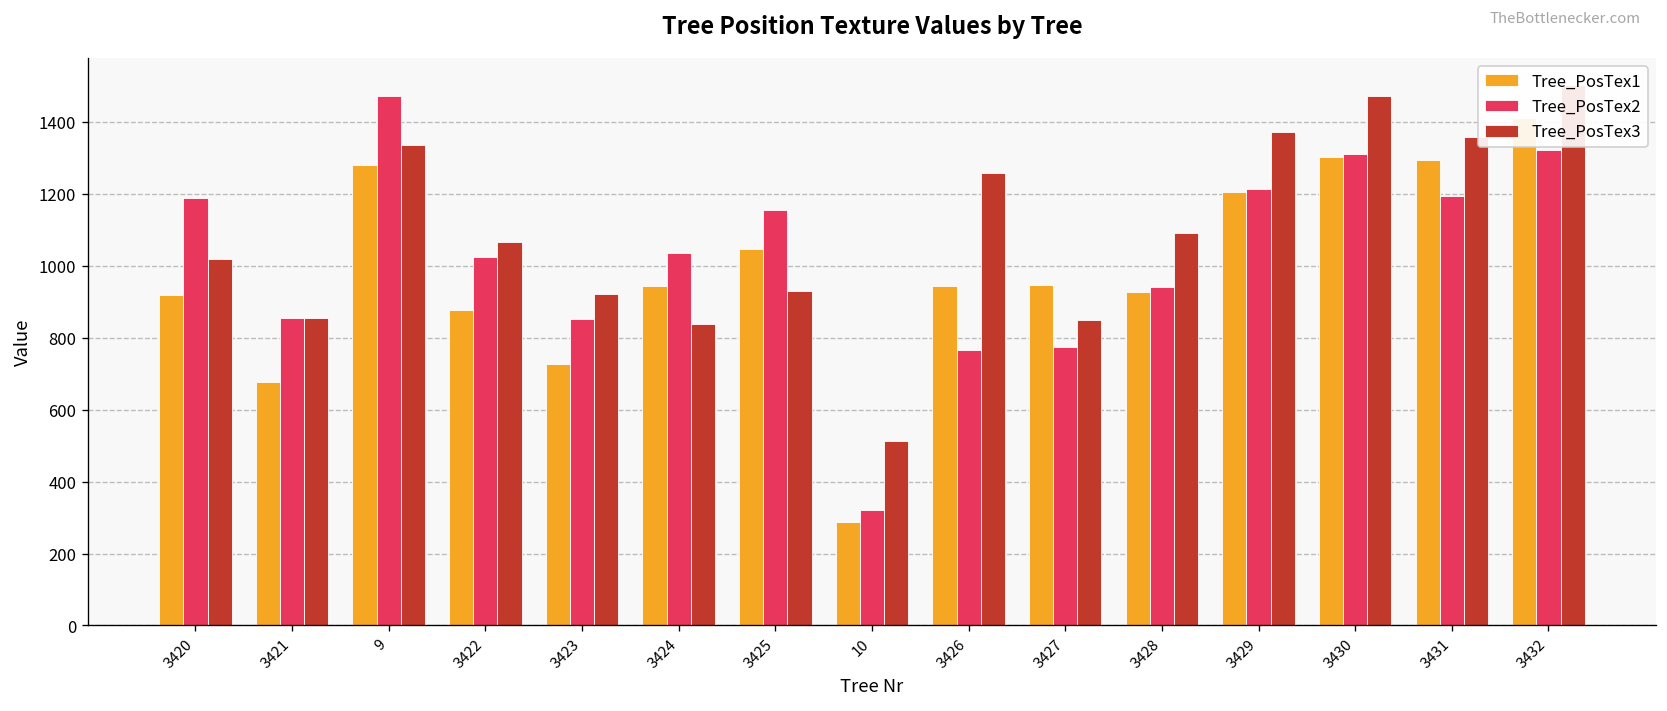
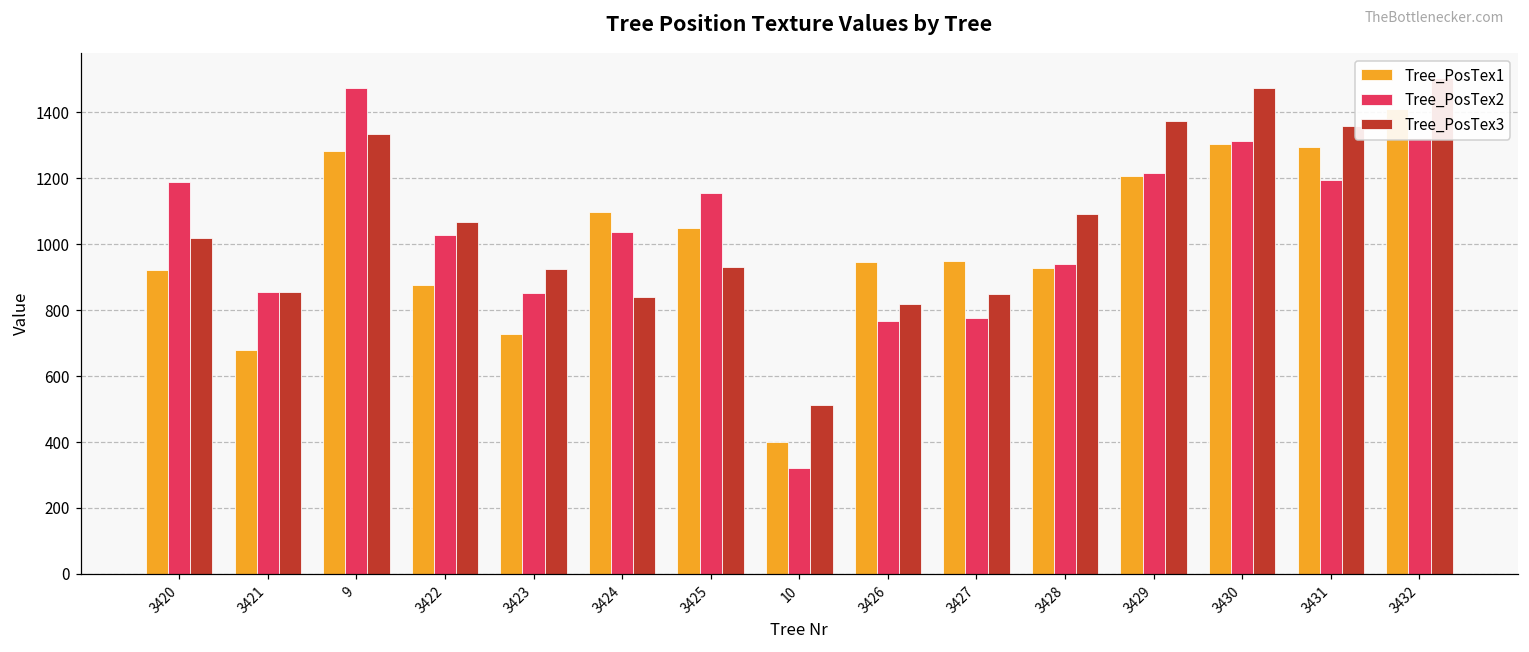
Tree_PosTex1, 3424: 950 -> 1100
Tree_PosTex1, 10: 290 -> 400
Tree_PosTex3, 3426: 1260 -> 820
